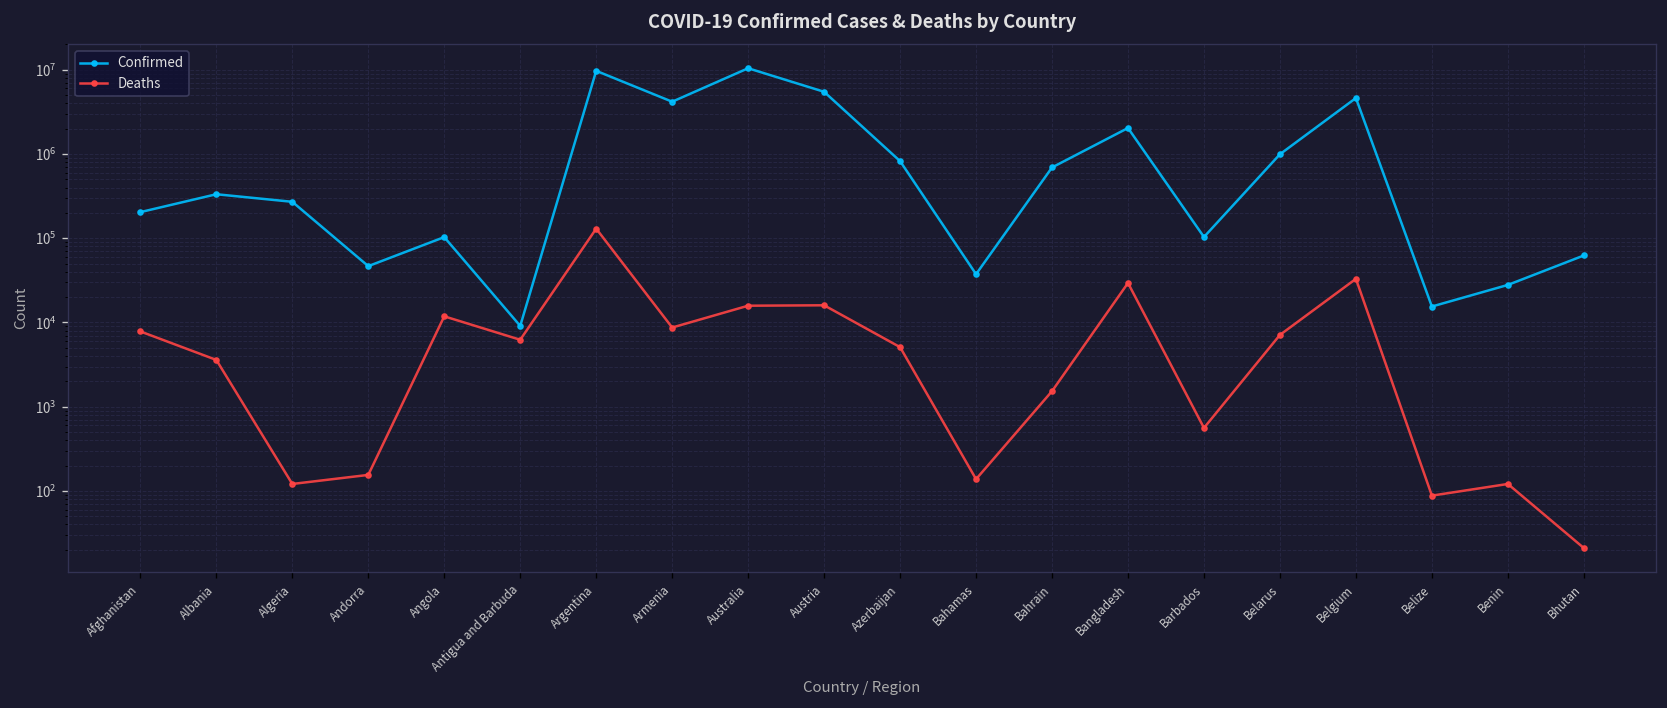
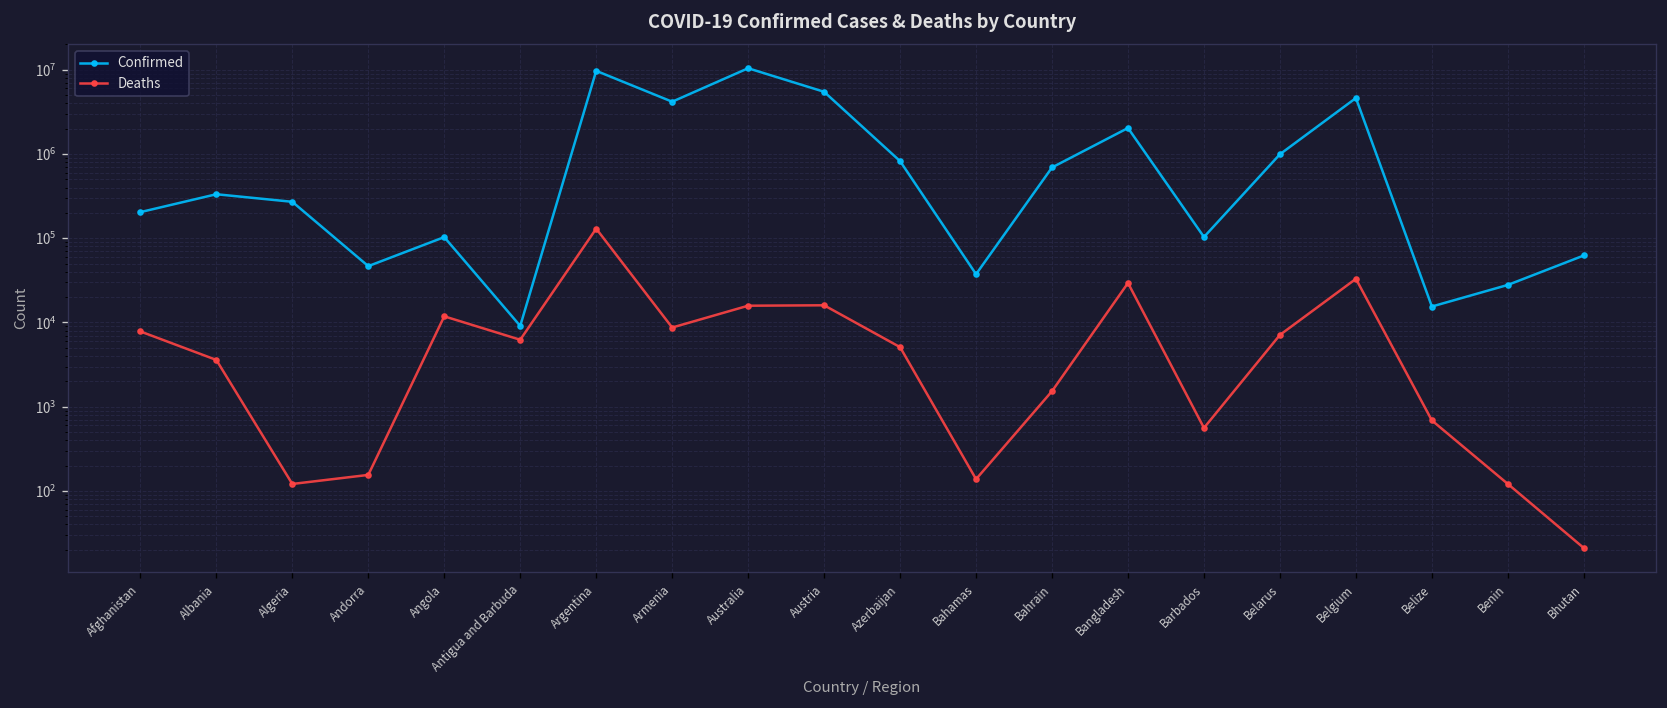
Deaths, Belize: 90 -> 700
